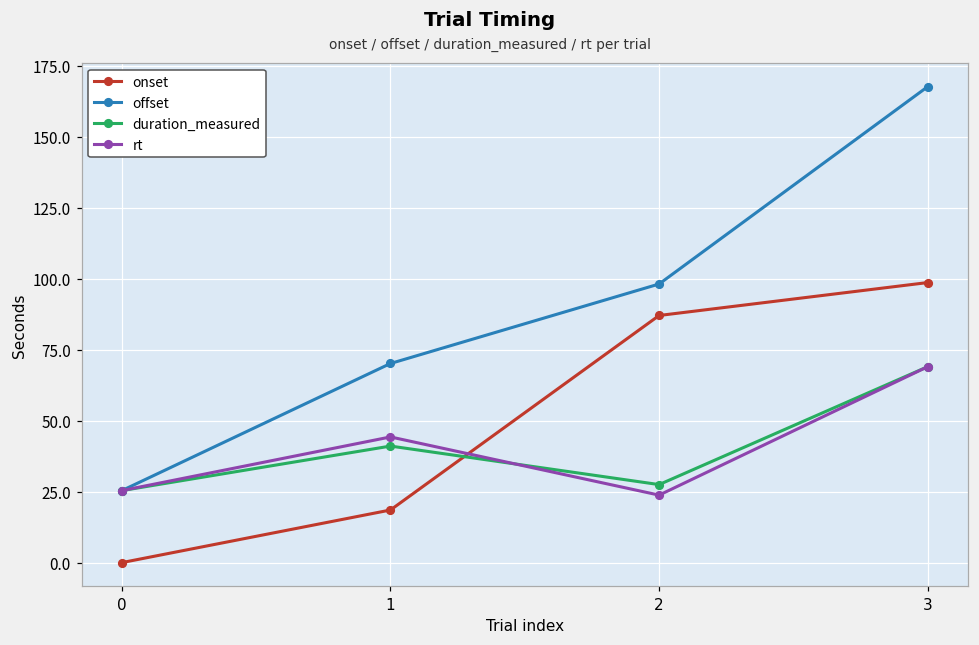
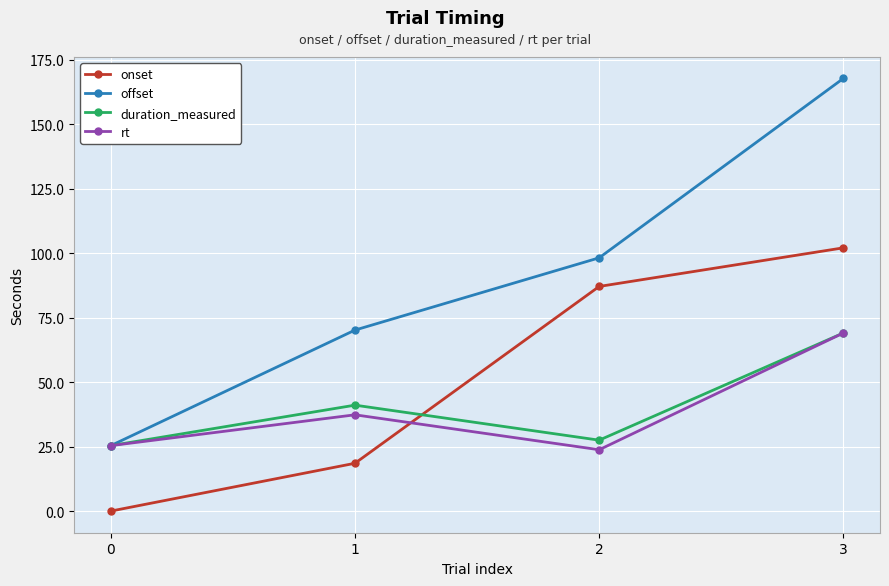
rt, 1: 44 -> 37
onset, 3: 99 -> 102
